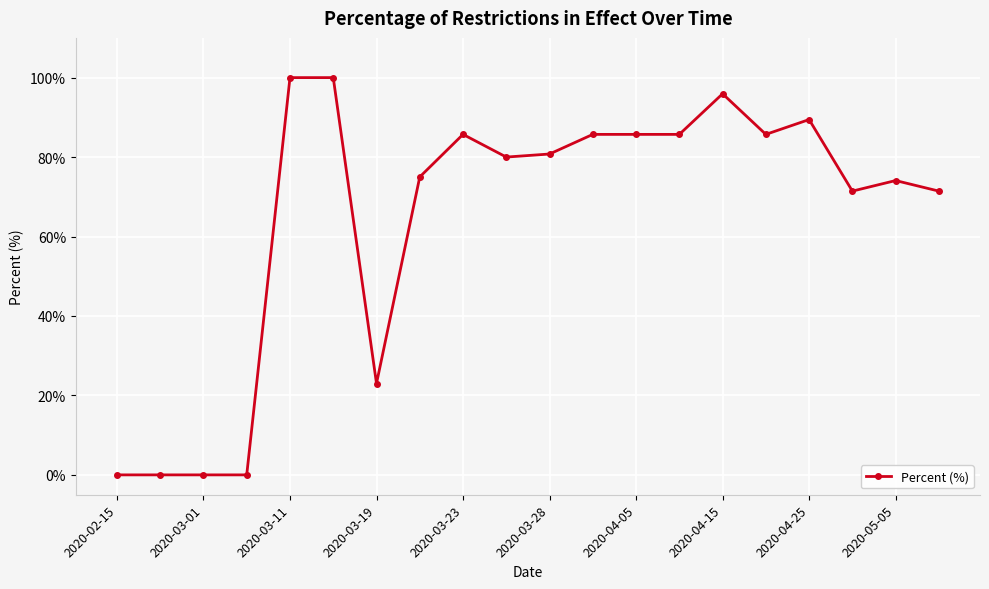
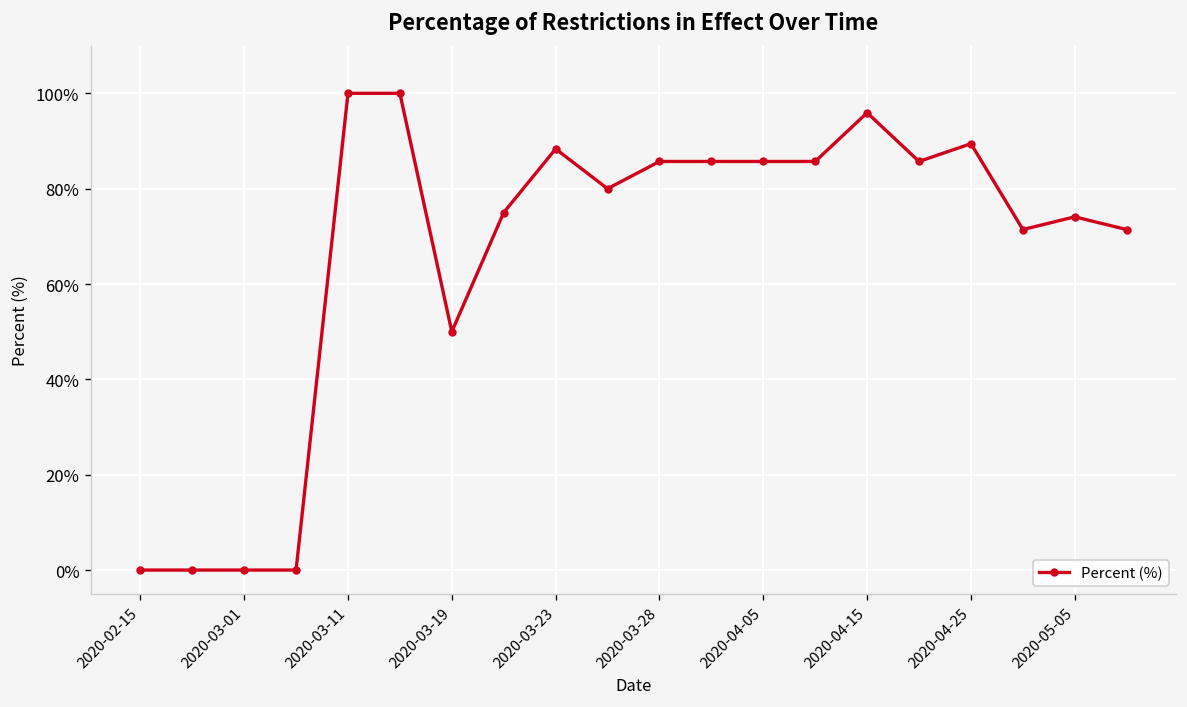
2020-03-19: 23% -> 50%
2020-03-23: 86% -> 88%
2020-03-28: 81% -> 86%
